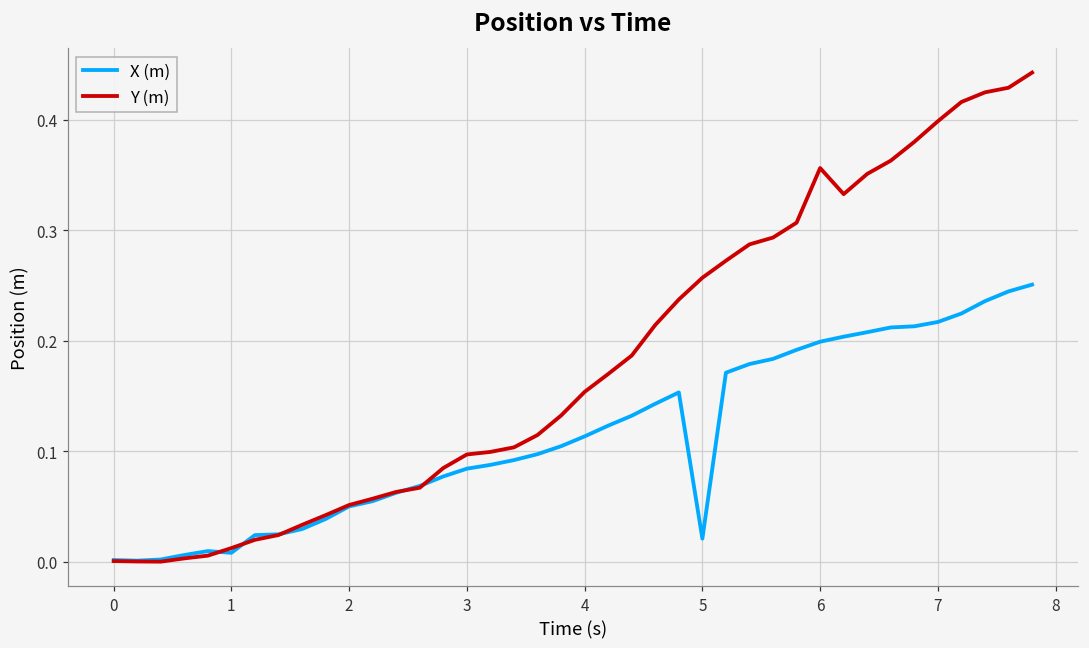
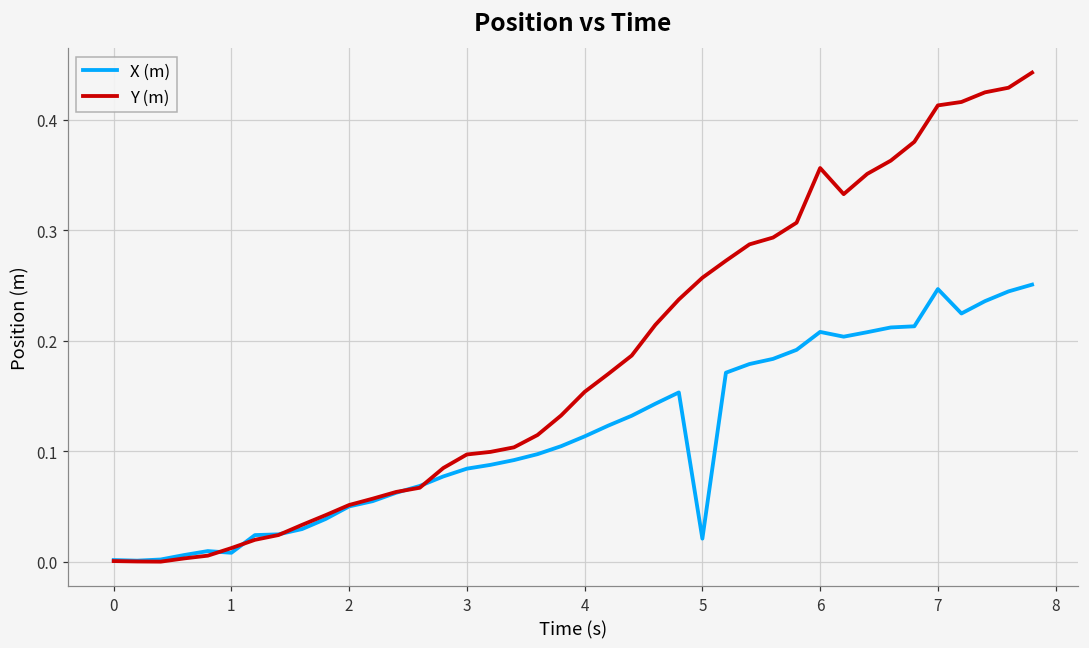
X (m), 6: 0.199 -> 0.208
X (m), 7: 0.217 -> 0.247
Y (m), 7: 0.399 -> 0.413
